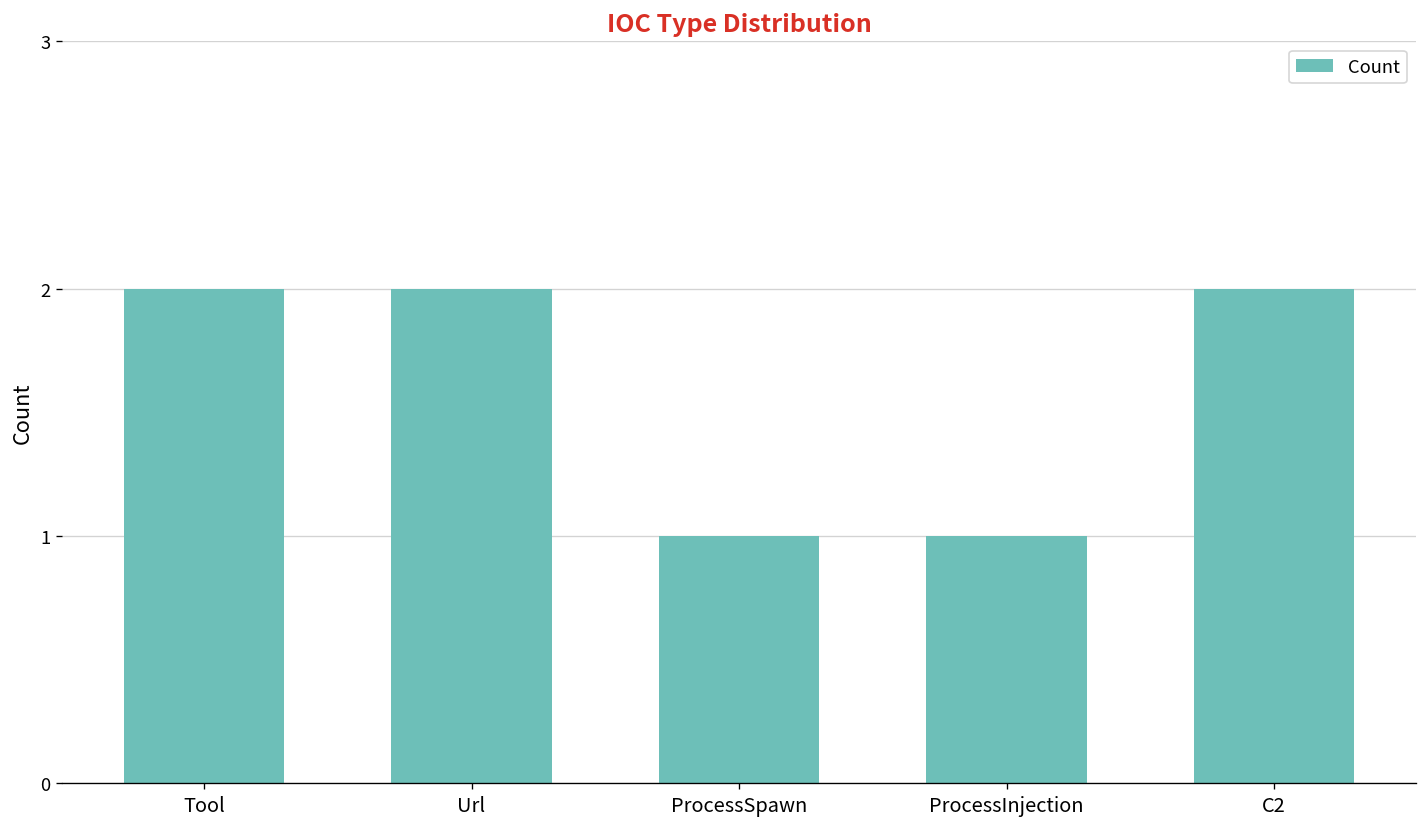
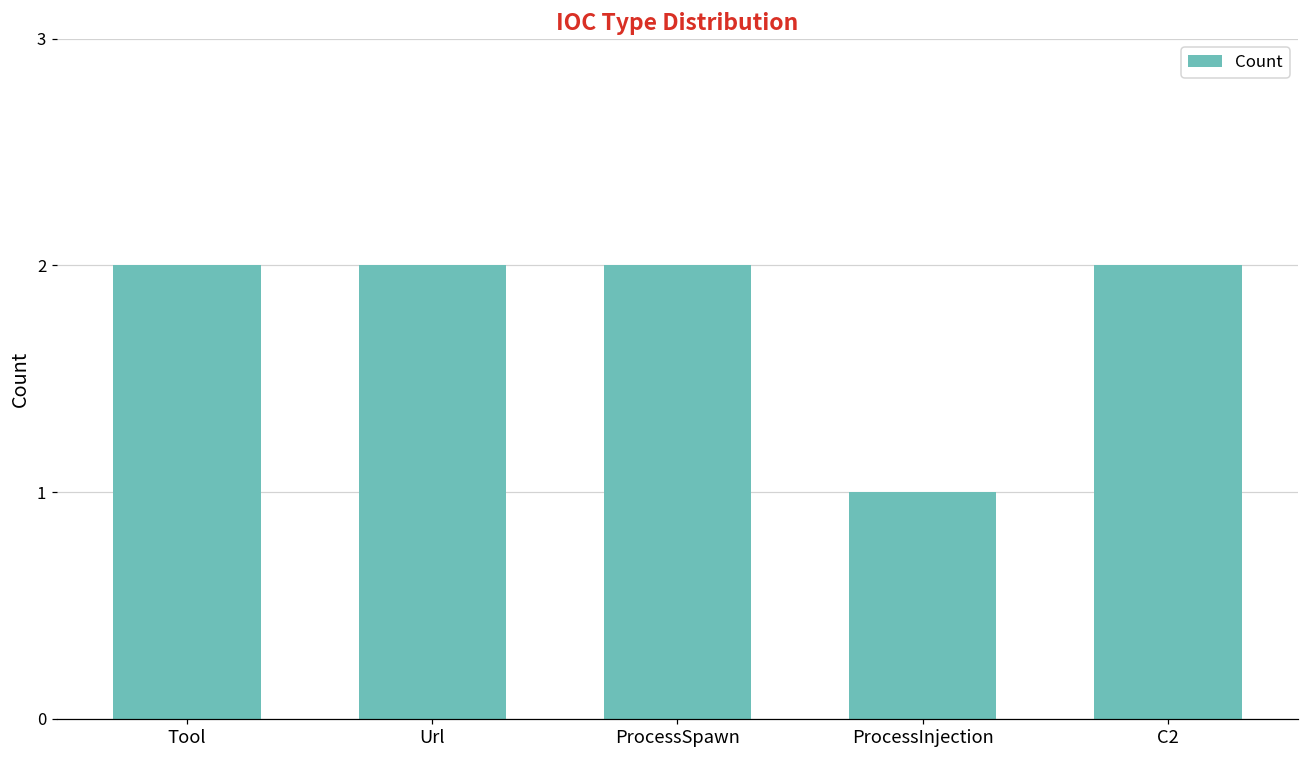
ProcessSpawn: 1 -> 2
